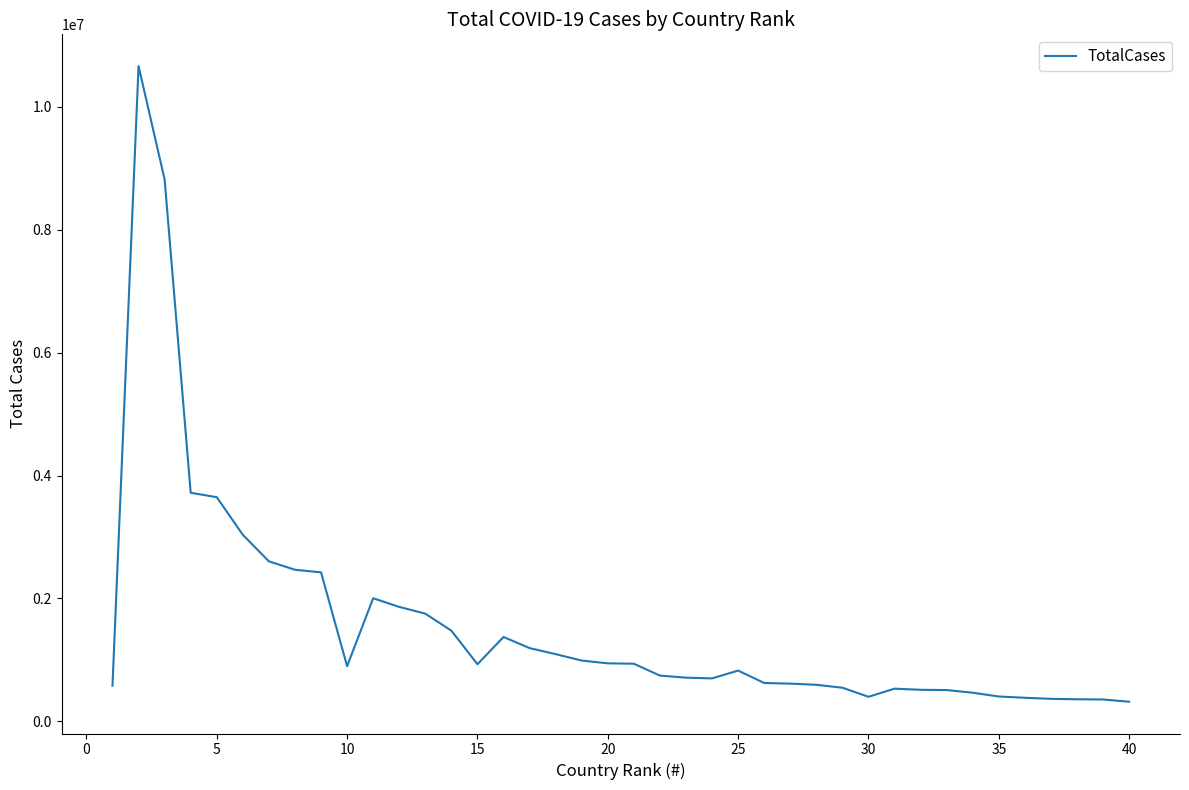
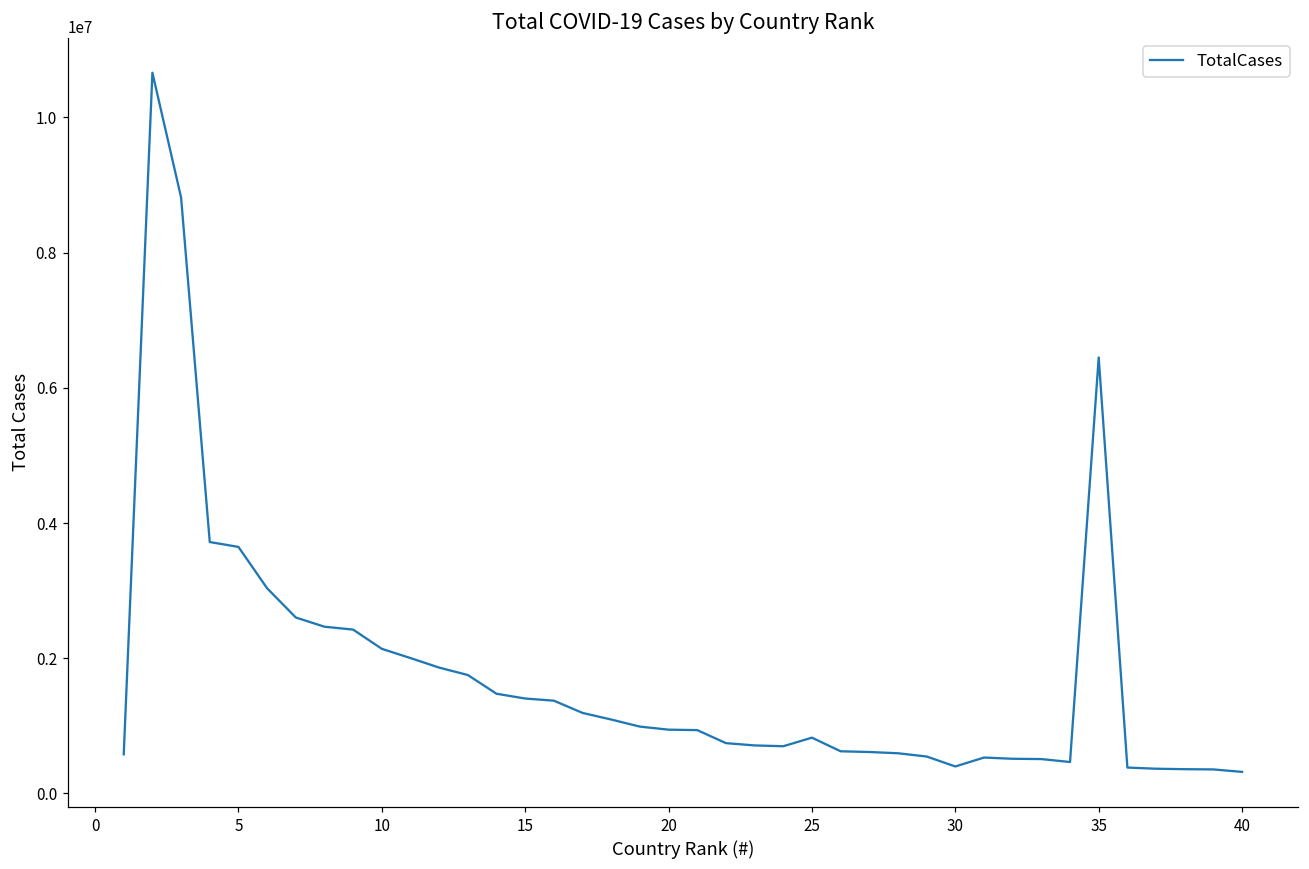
10: 900000 -> 2100000
15: 900000 -> 1400000
35: 400000 -> 6400000
